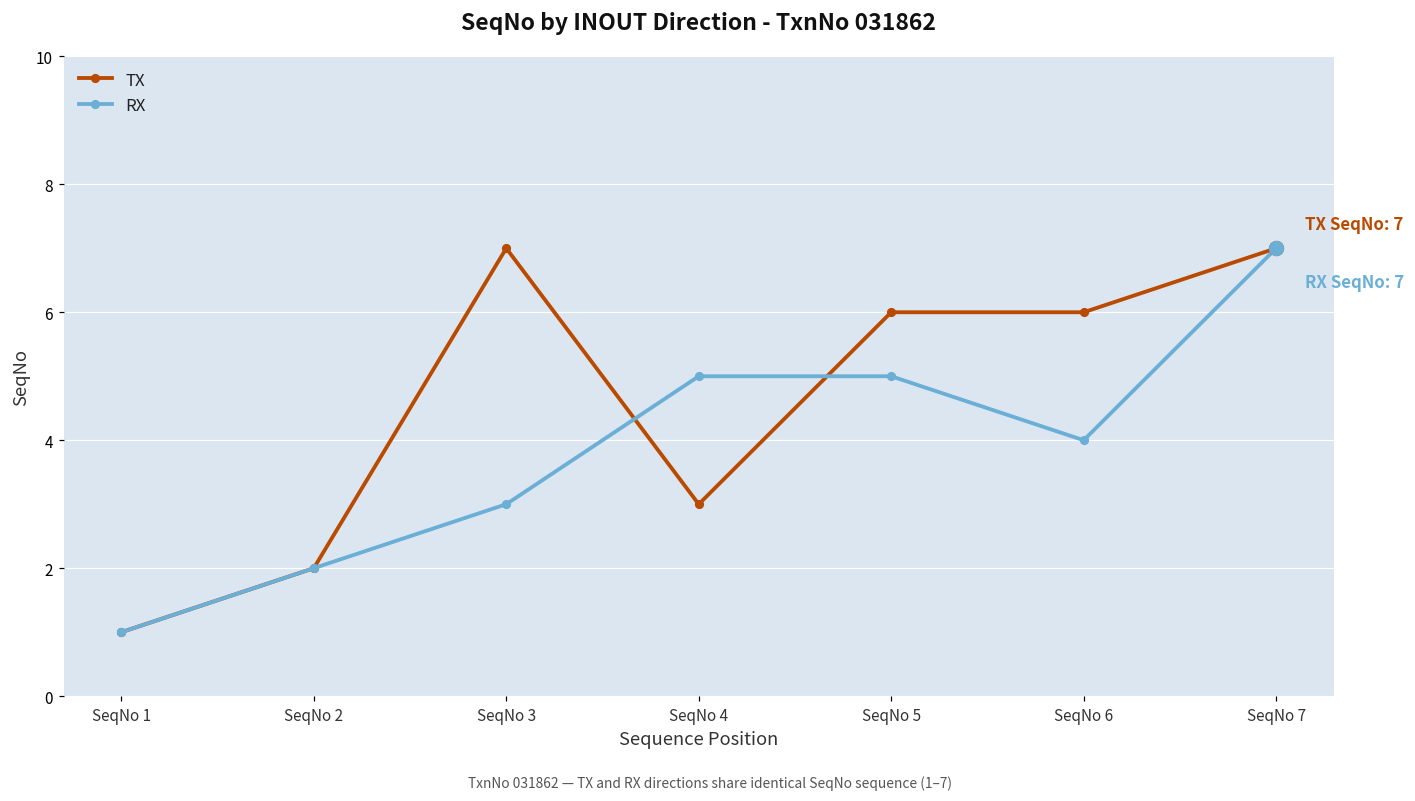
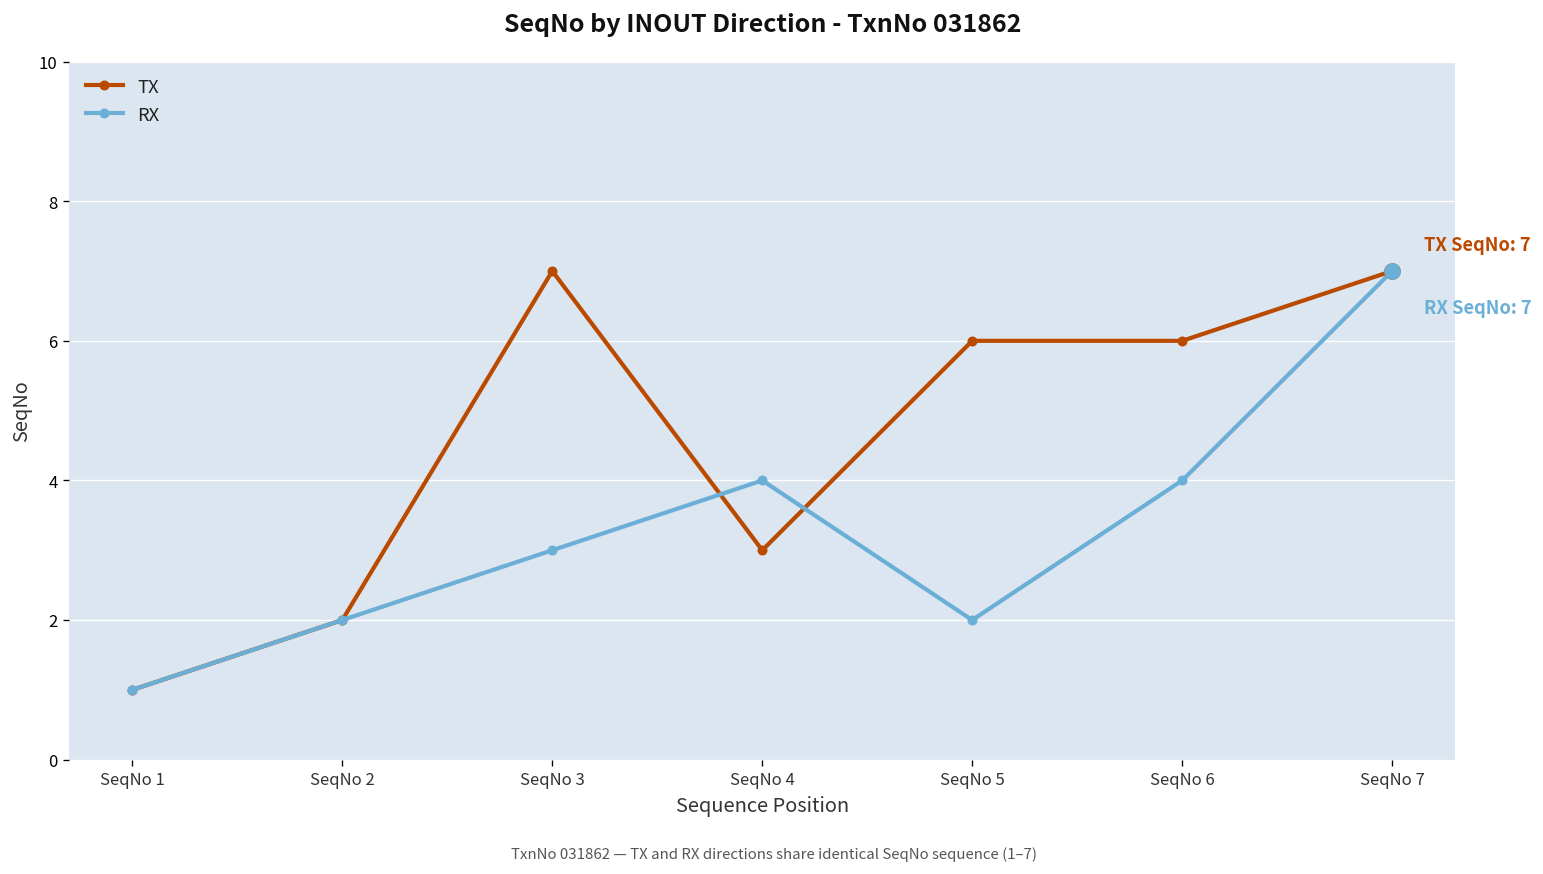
RX, SeqNo 4: 5 -> 4
RX, SeqNo 5: 5 -> 2
